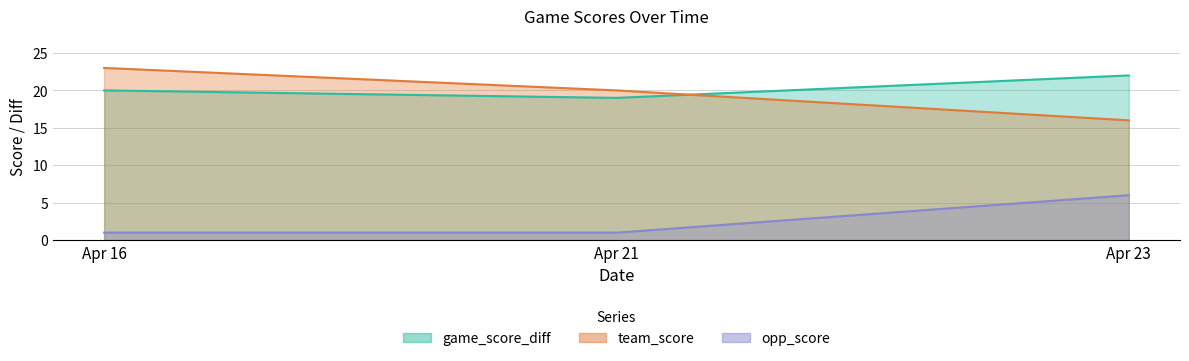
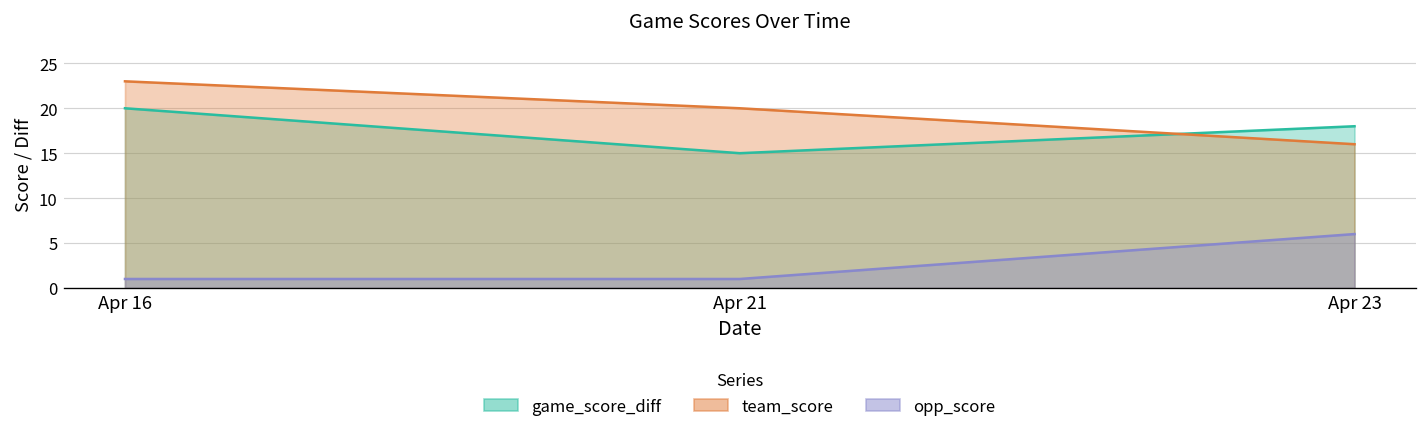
game_score_diff, Apr 21: 19 -> 15
game_score_diff, Apr 23: 22 -> 18
